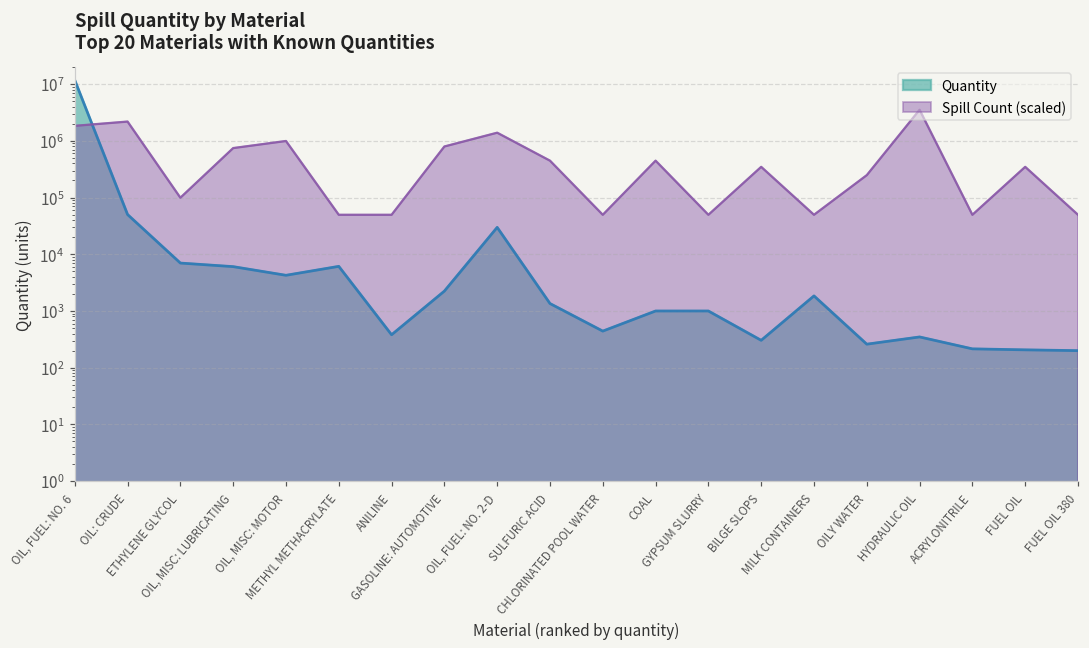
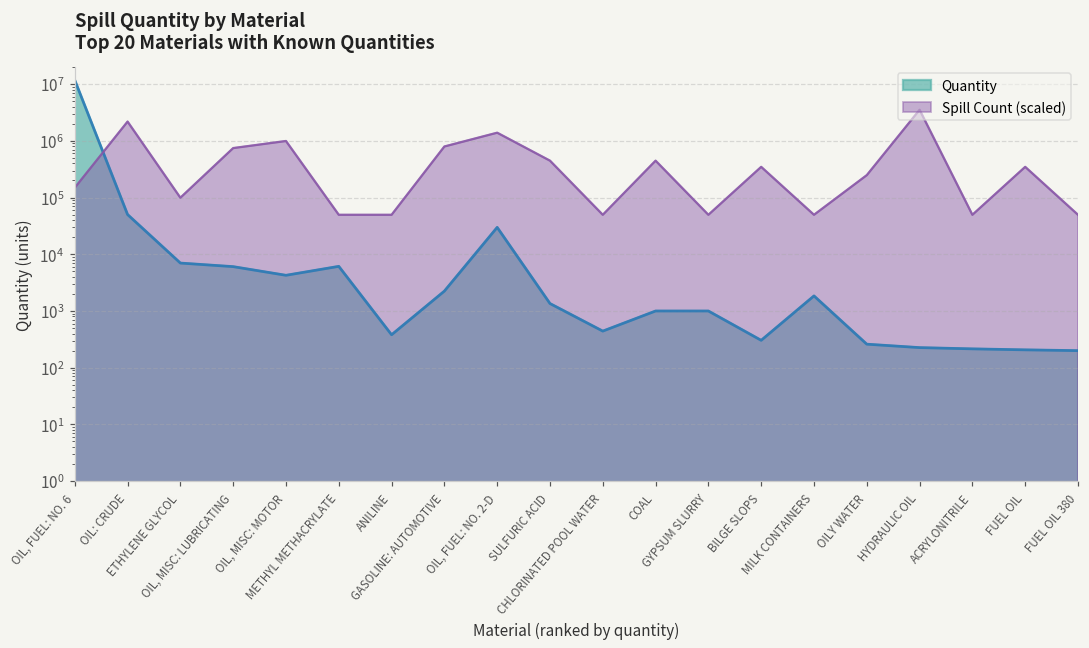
Spill Count (scaled), OIL, FUEL: NO. 6: 1800000 -> 150000
Quantity, HYDRAULIC OIL: 300 -> 200
